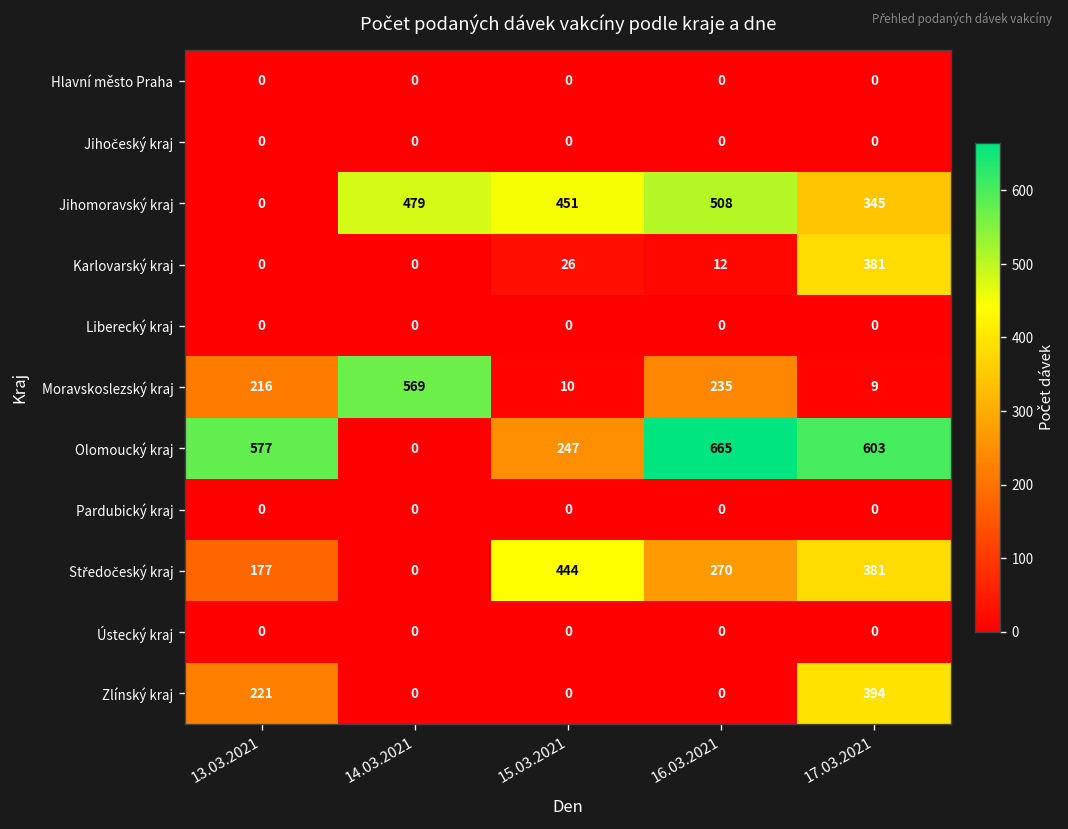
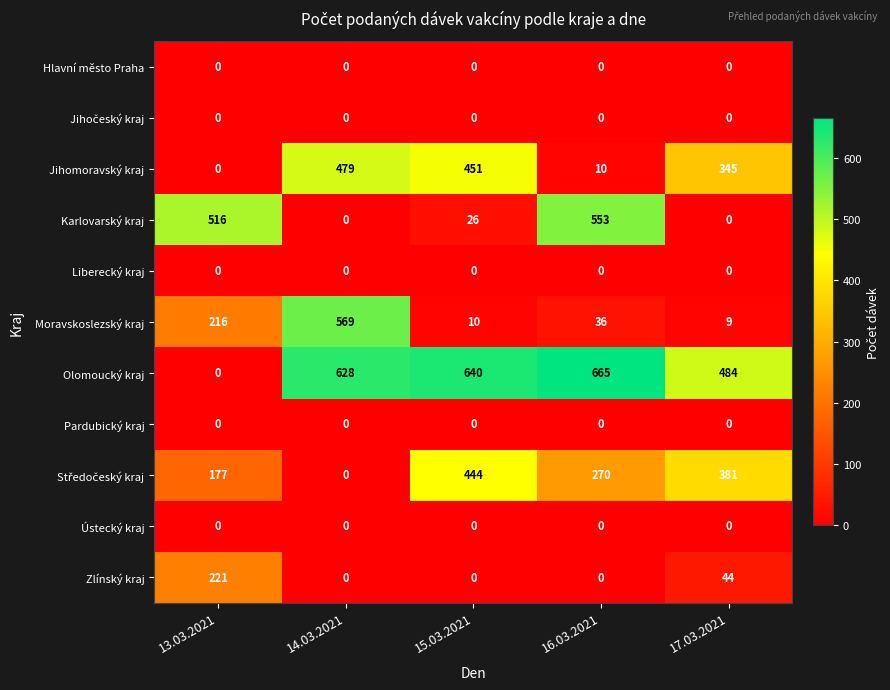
Jihomoravský kraj, 16.03.2021: 508 -> 10
Karlovarský kraj, 13.03.2021: 0 -> 516
Karlovarský kraj, 16.03.2021: 12 -> 553
Karlovarský kraj, 17.03.2021: 381 -> 0
Moravskoslezský kraj, 16.03.2021: 235 -> 36
Olomoucký kraj, 13.03.2021: 577 -> 0
Olomoucký kraj, 14.03.2021: 0 -> 628
Olomoucký kraj, 15.03.2021: 247 -> 640
Olomoucký kraj, 17.03.2021: 603 -> 484
Zlínský kraj, 17.03.2021: 394 -> 44
